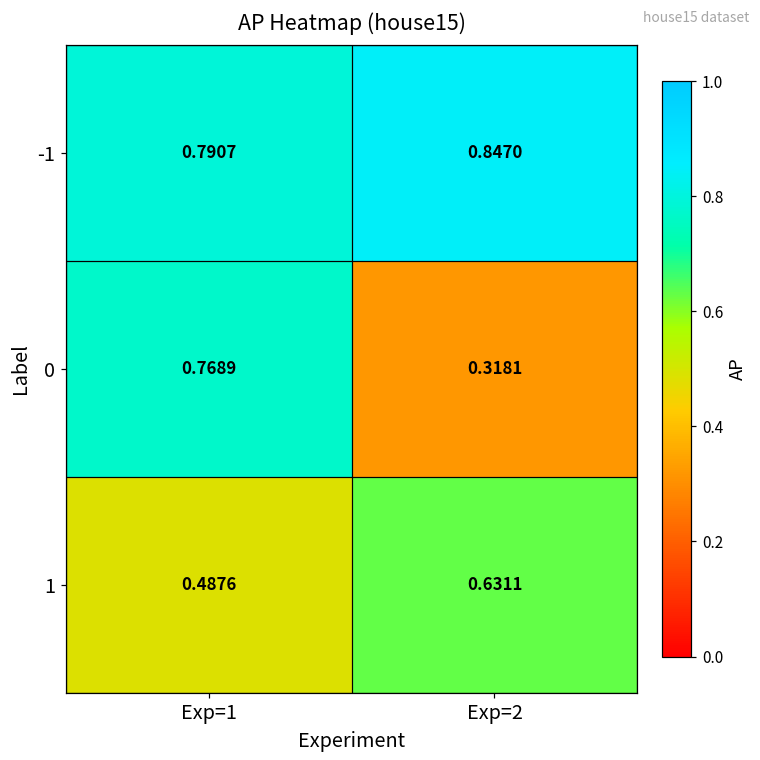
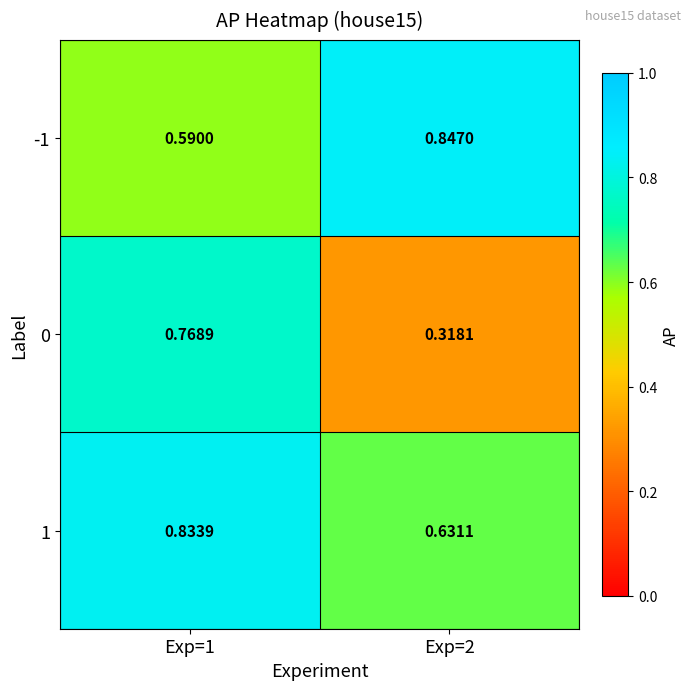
-1, Exp=1: 0.7907 -> 0.5900
1, Exp=1: 0.4876 -> 0.8339
